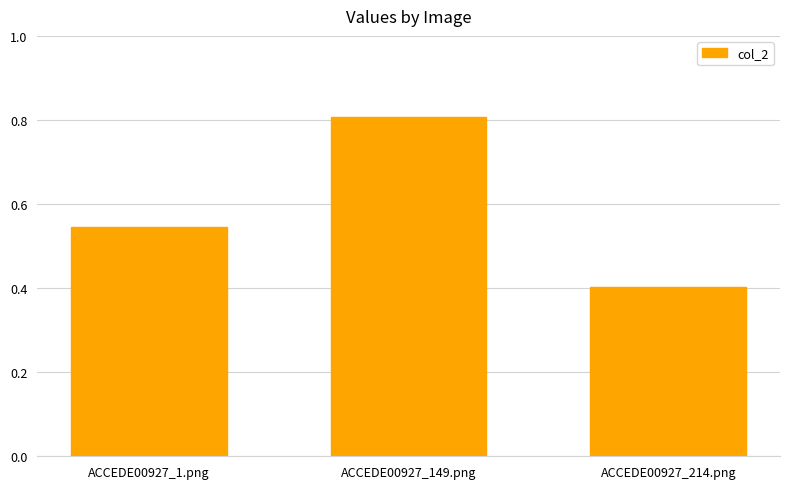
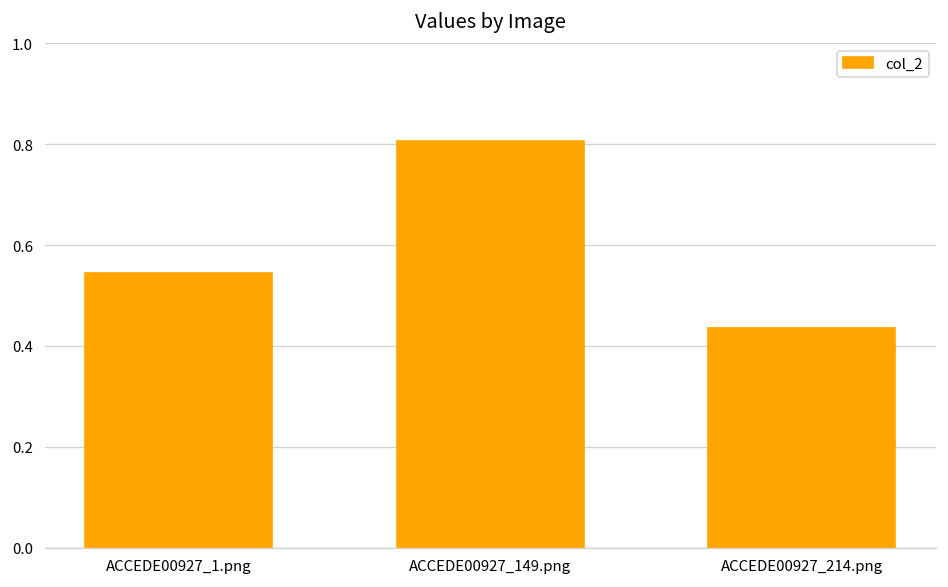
ACCEDE00927_214.png: 0.40 -> 0.43
